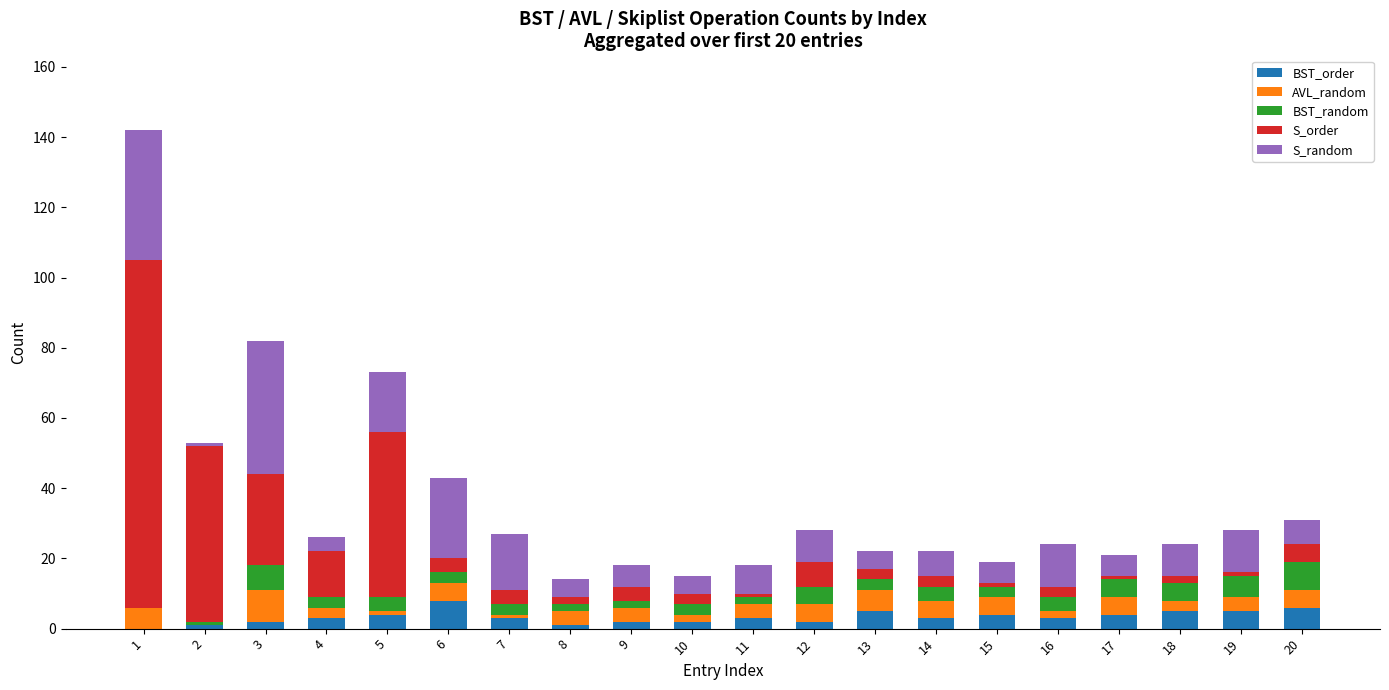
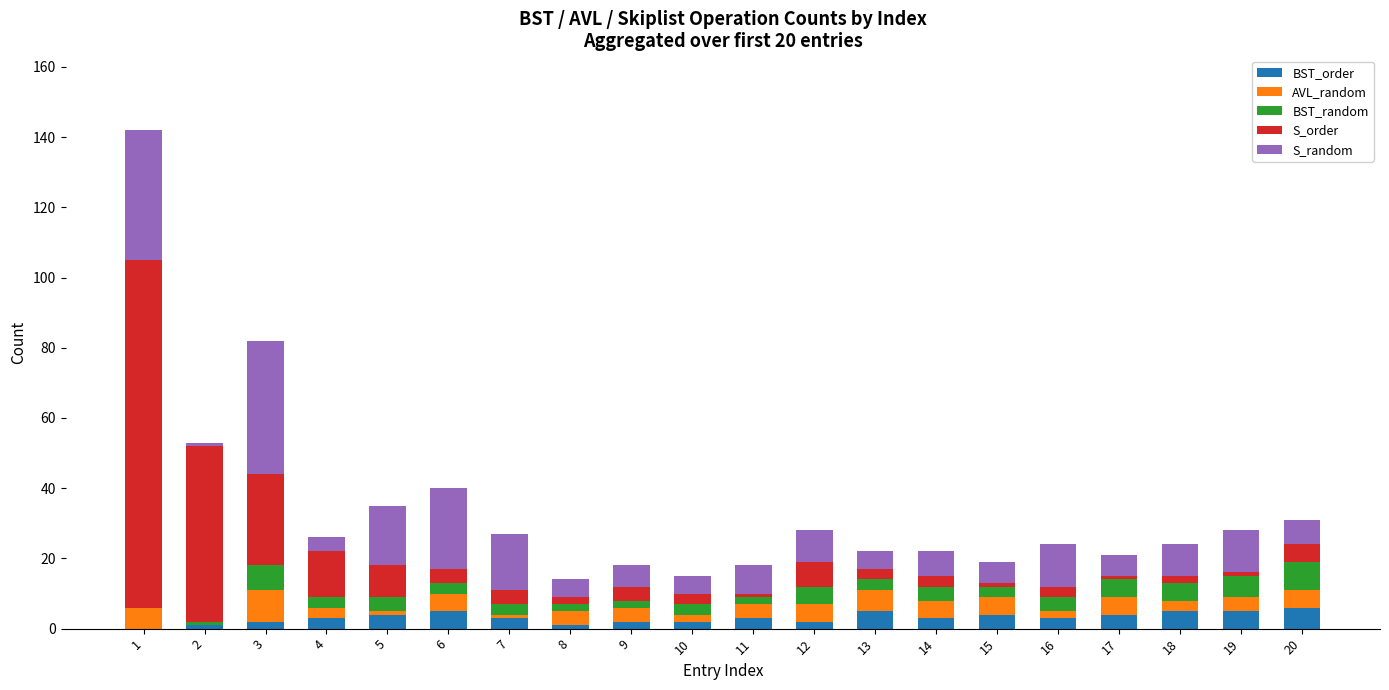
S_order, 5: 47 -> 9
BST_order, 6: 8 -> 5
